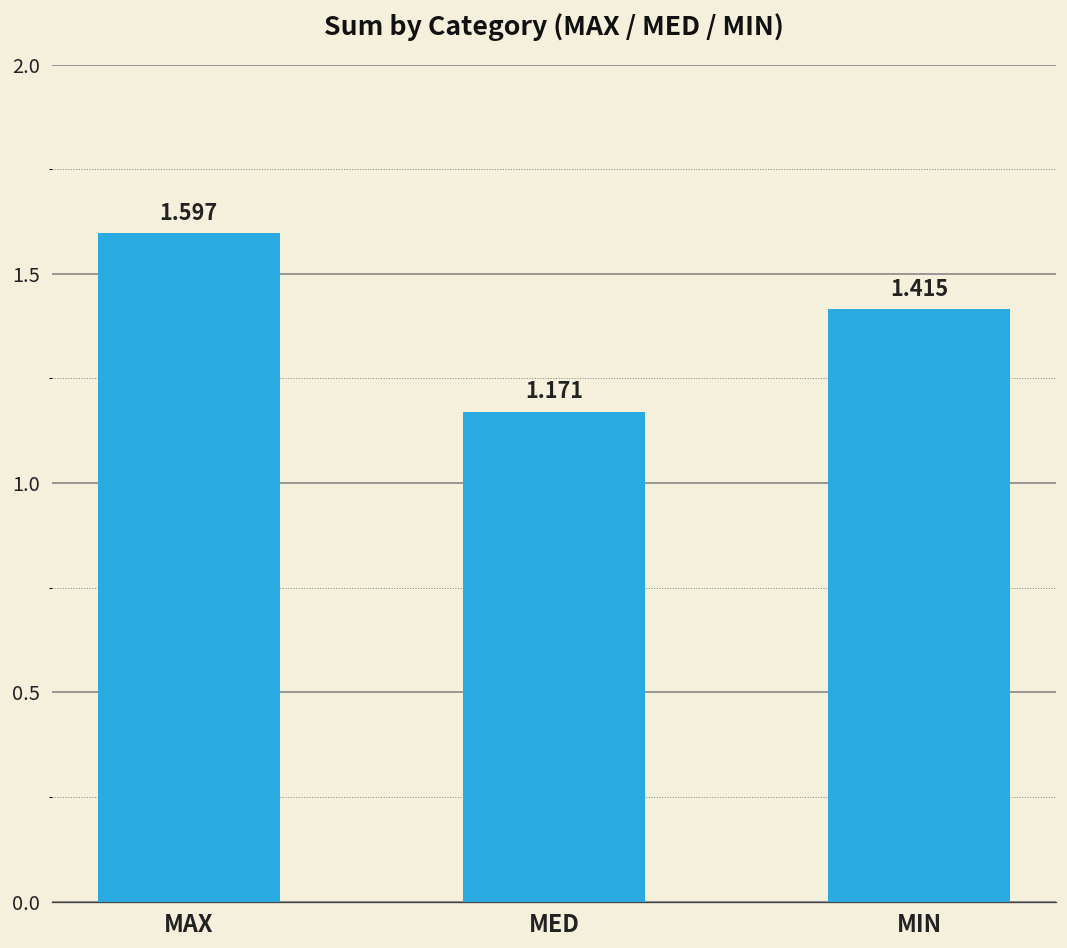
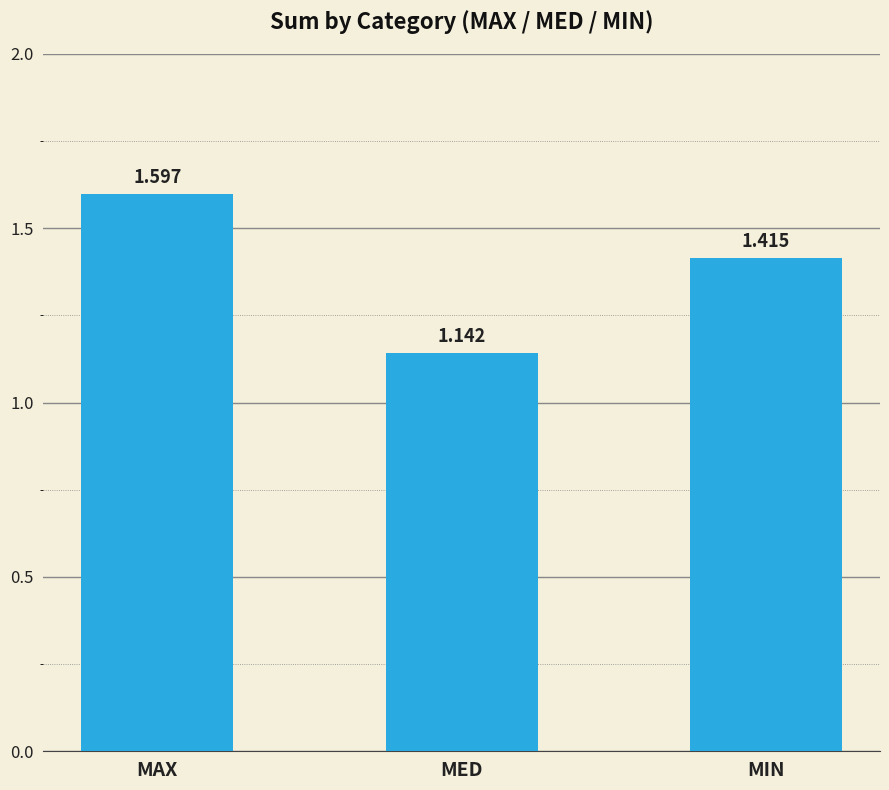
MED: 1.171 -> 1.142
